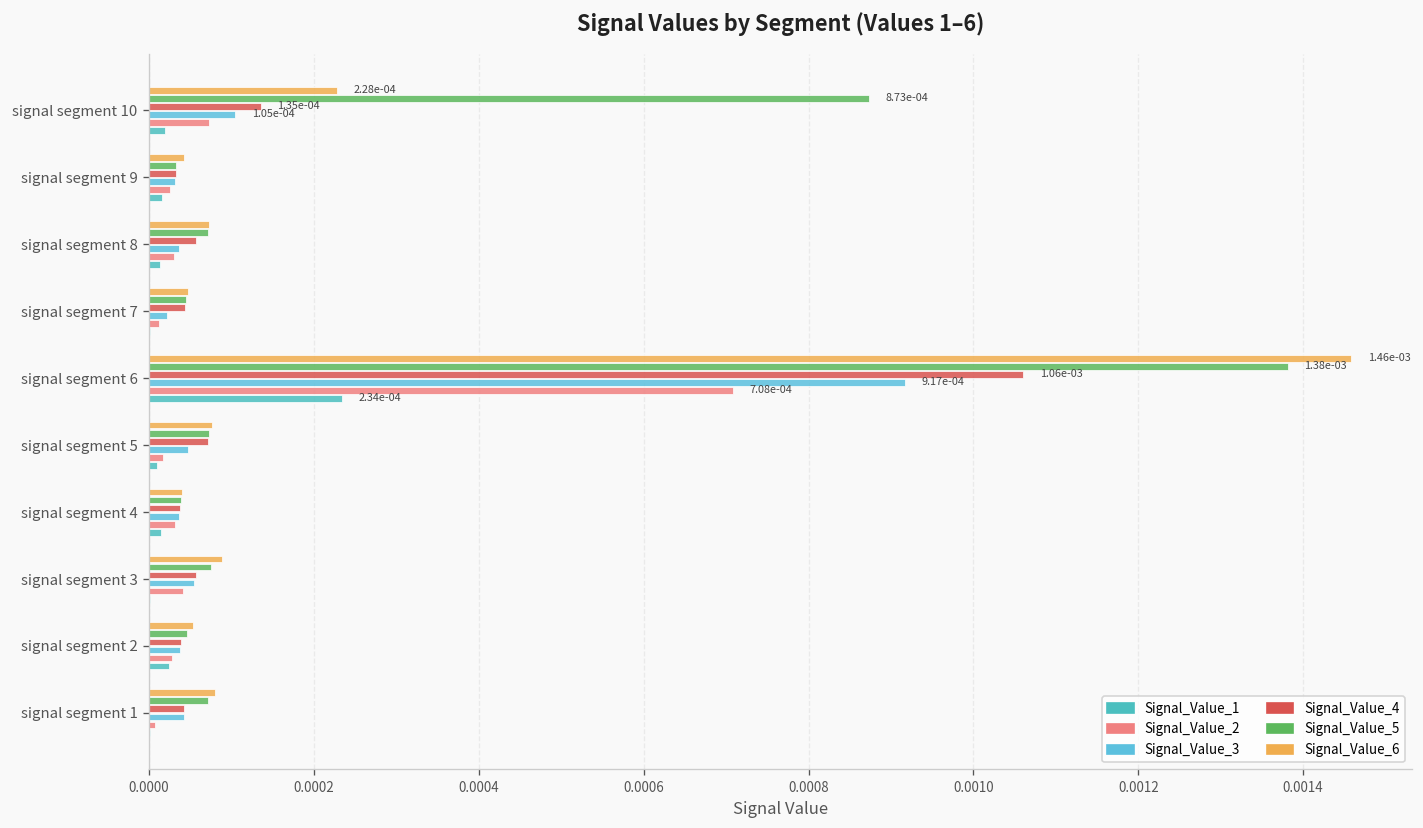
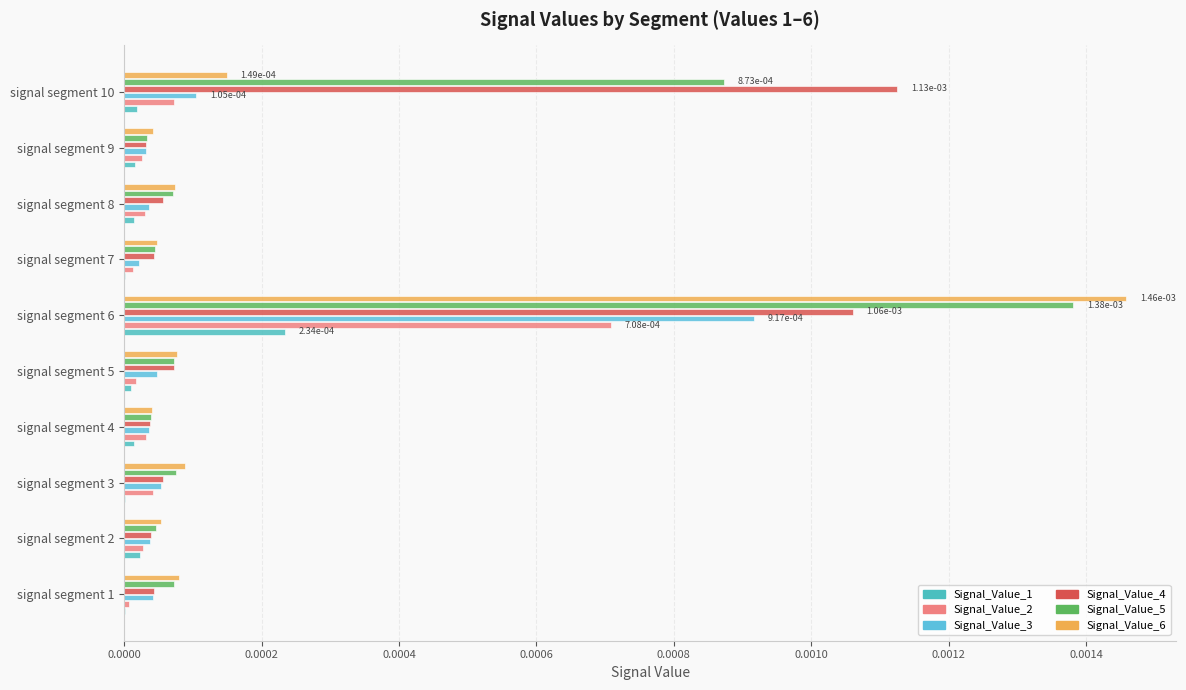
Signal_Value_6, signal segment 10: 2.28e-04 -> 1.49e-04
Signal_Value_4, signal segment 10: 1.35e-04 -> 1.13e-03
